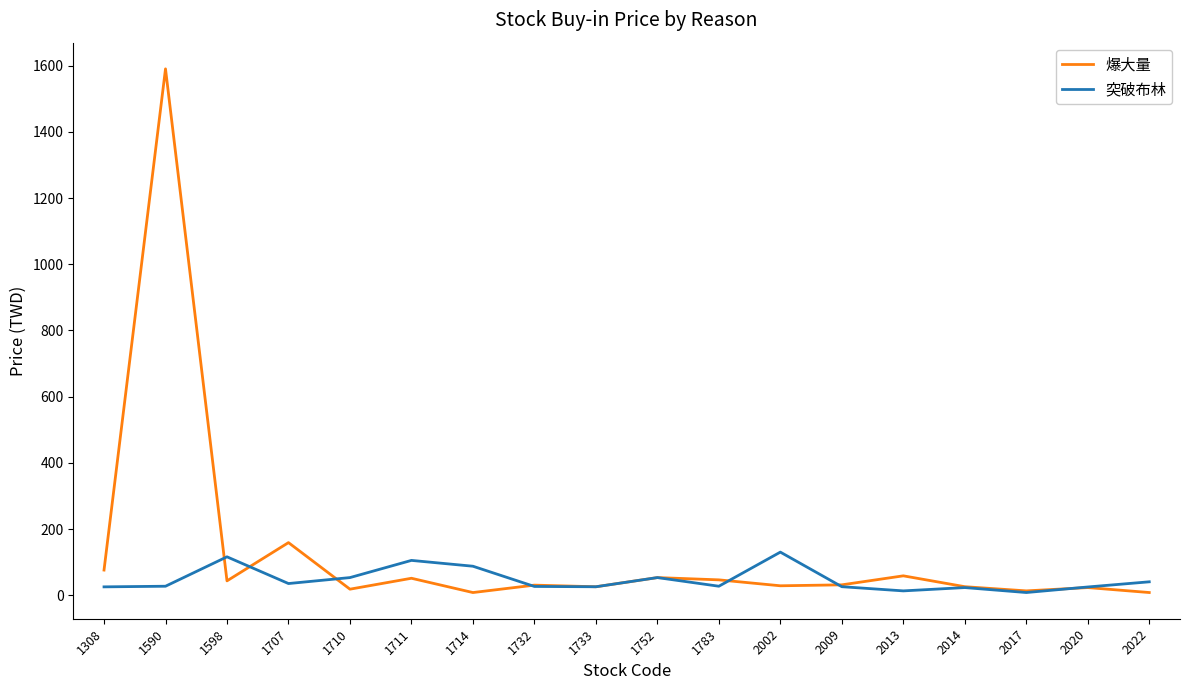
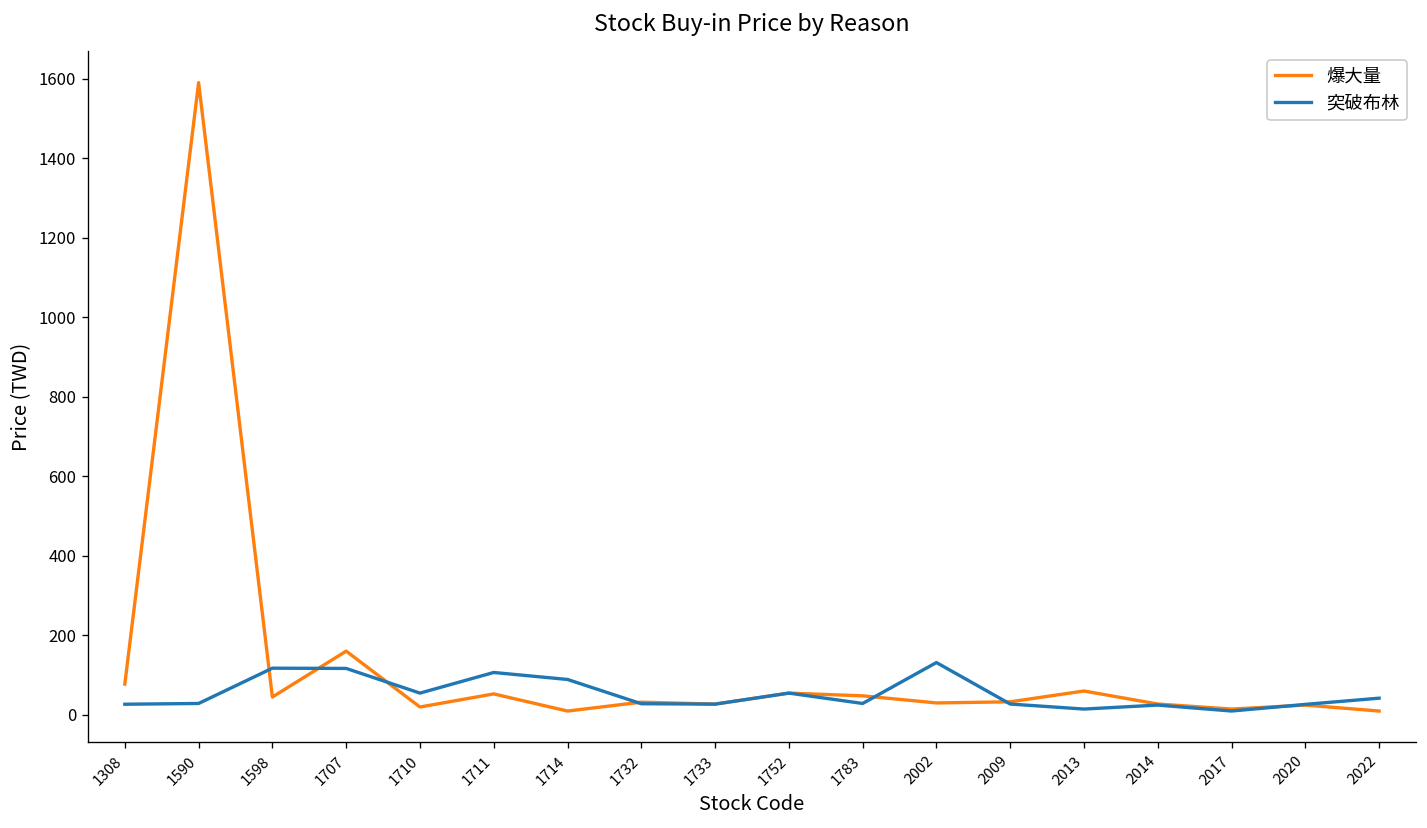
突破布林, 1707: 40 -> 120
